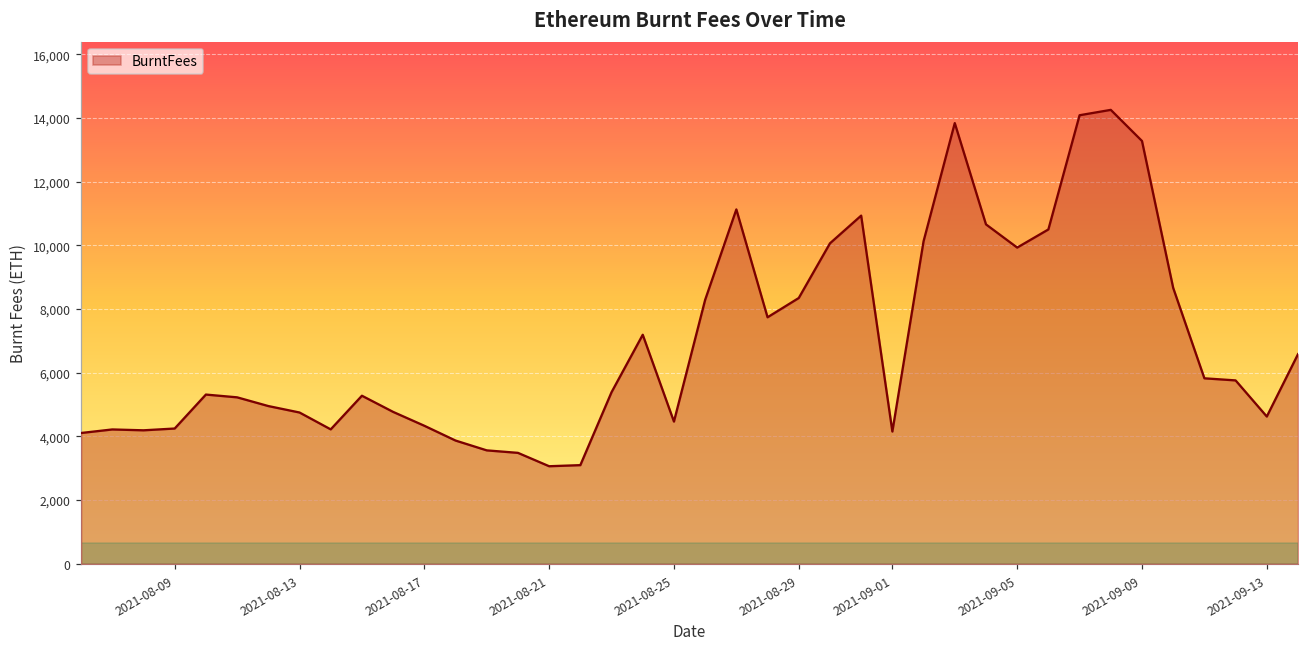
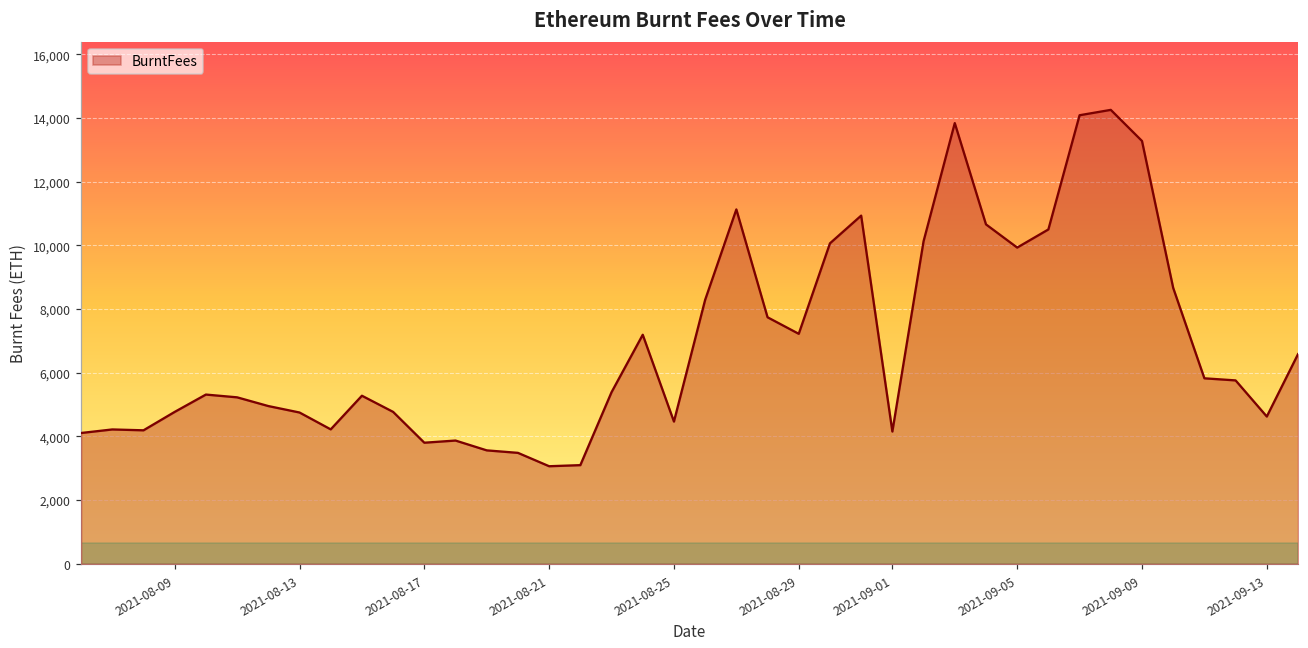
2021-08-09: 4,200 -> 4,800
2021-08-17: 4,300 -> 3,800
2021-08-29: 8,300 -> 7,200
